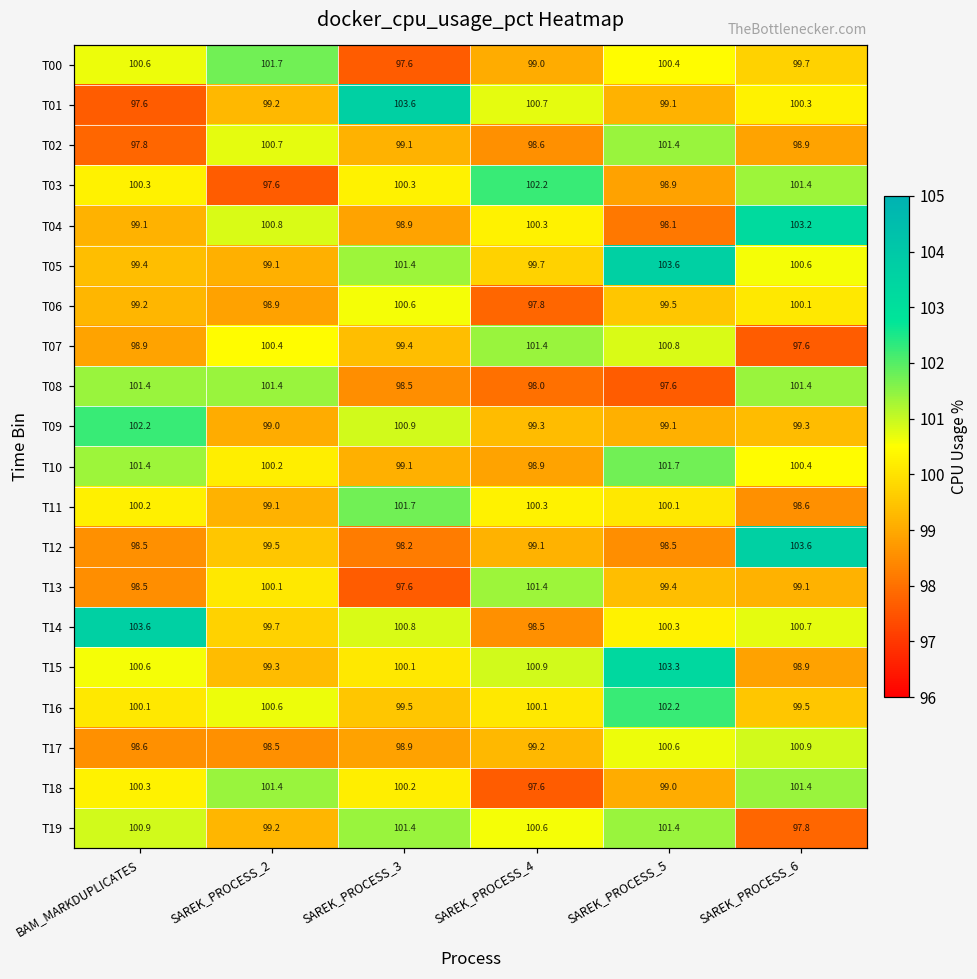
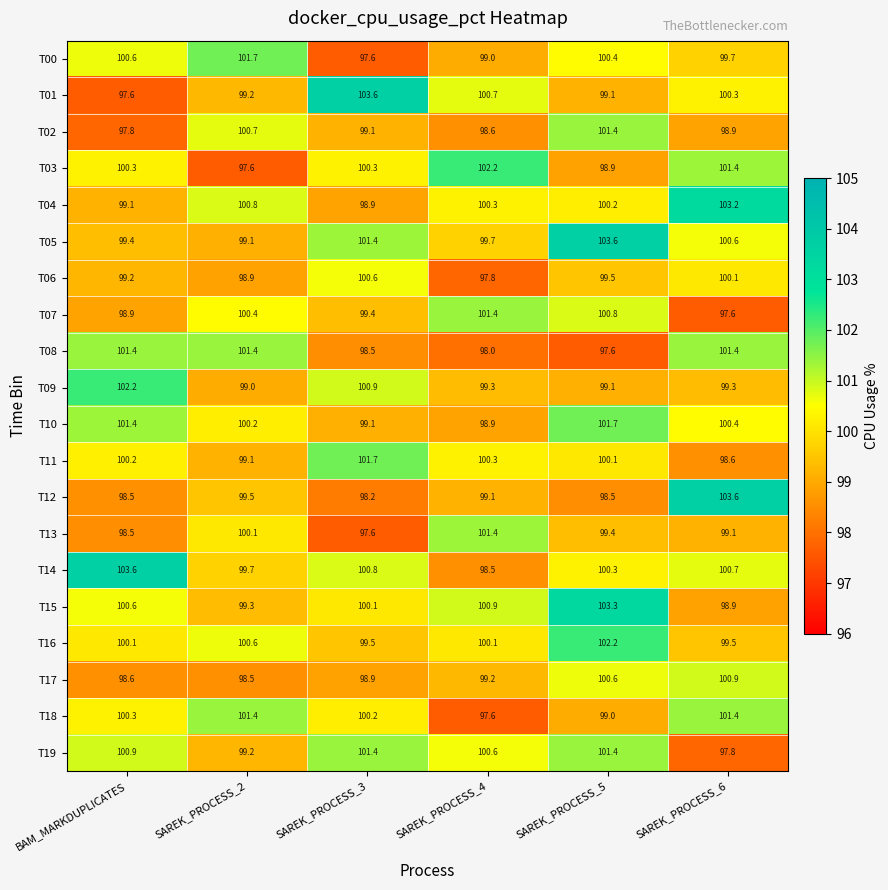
T04, SAREK_PROCESS_5: 98.1 -> 100.2
